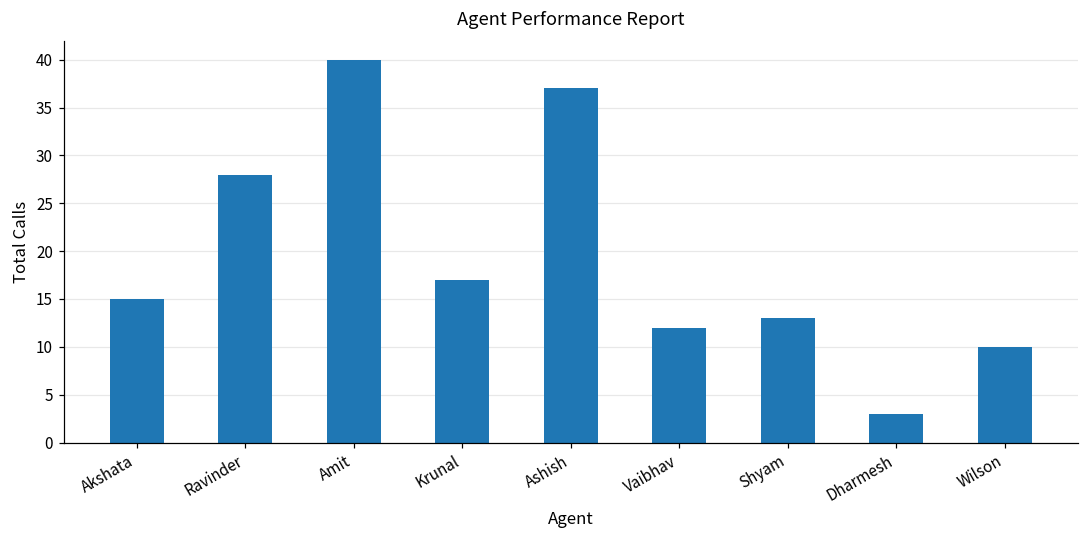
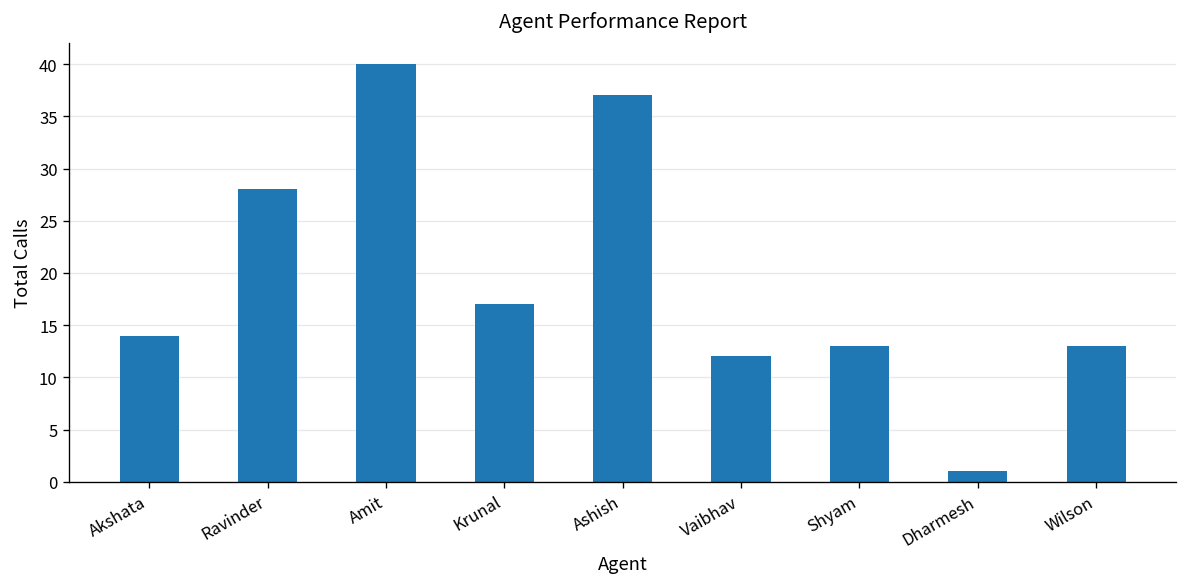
Akshata: 15 -> 14
Dharmesh: 3 -> 1
Wilson: 10 -> 13
